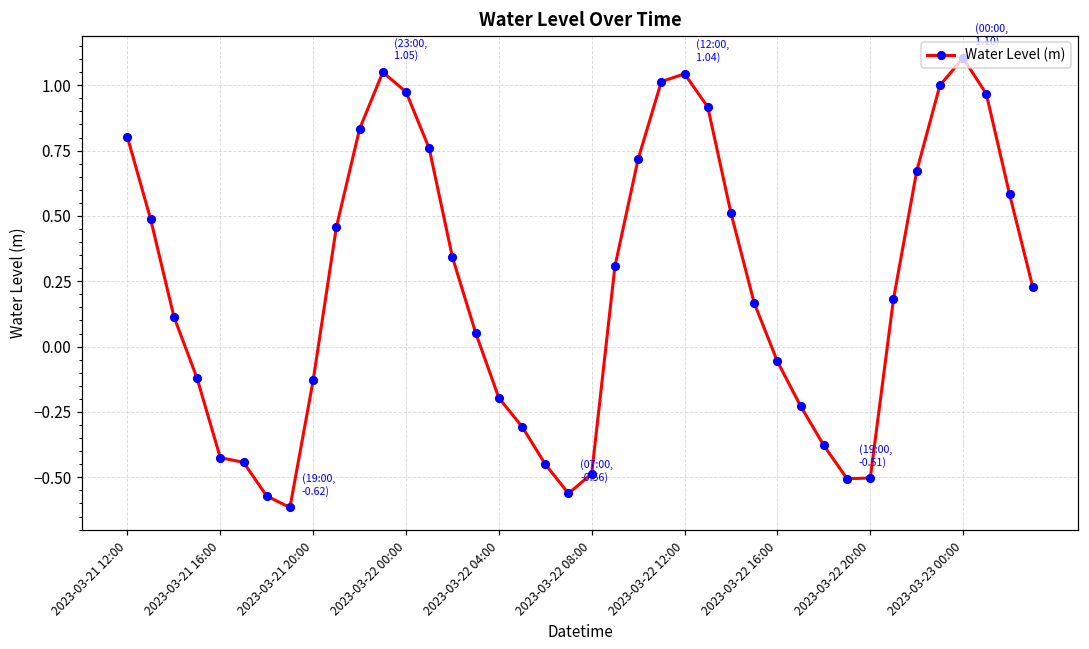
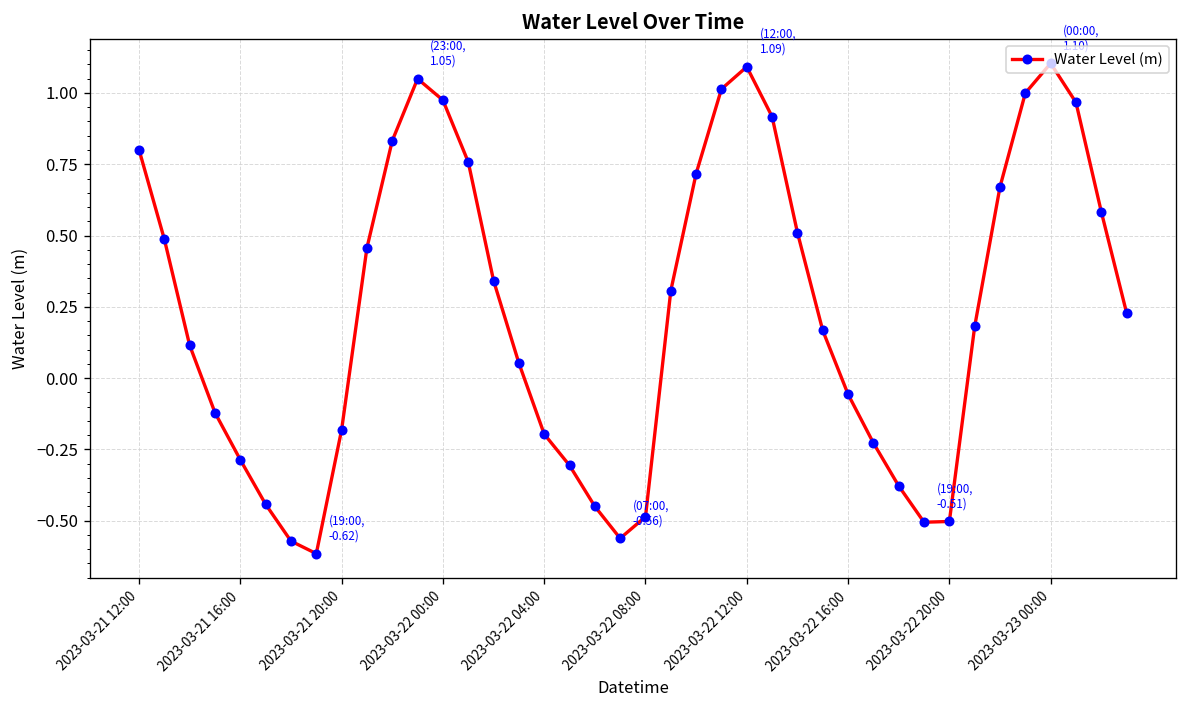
2023-03-21 16:00: -0.42 -> -0.29
2023-03-21 20:00: -0.13 -> -0.18
2023-03-22 12:00: 1.04 -> 1.09
